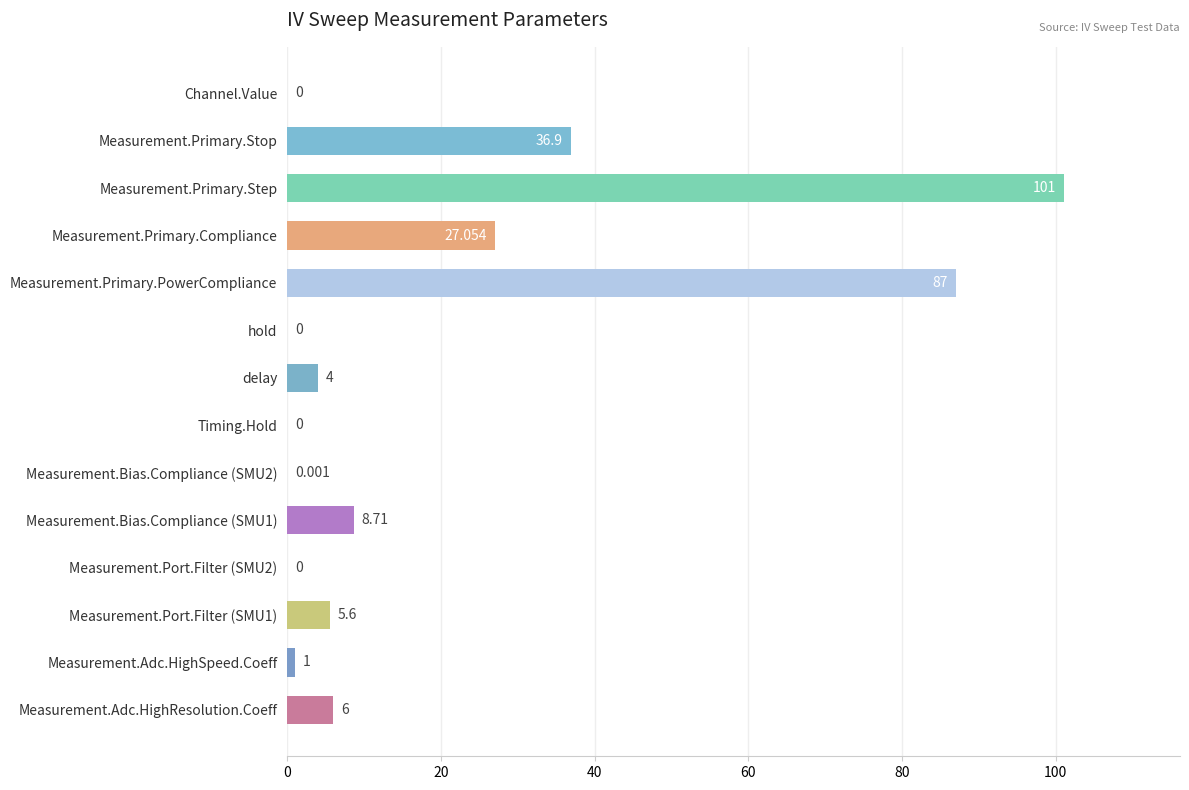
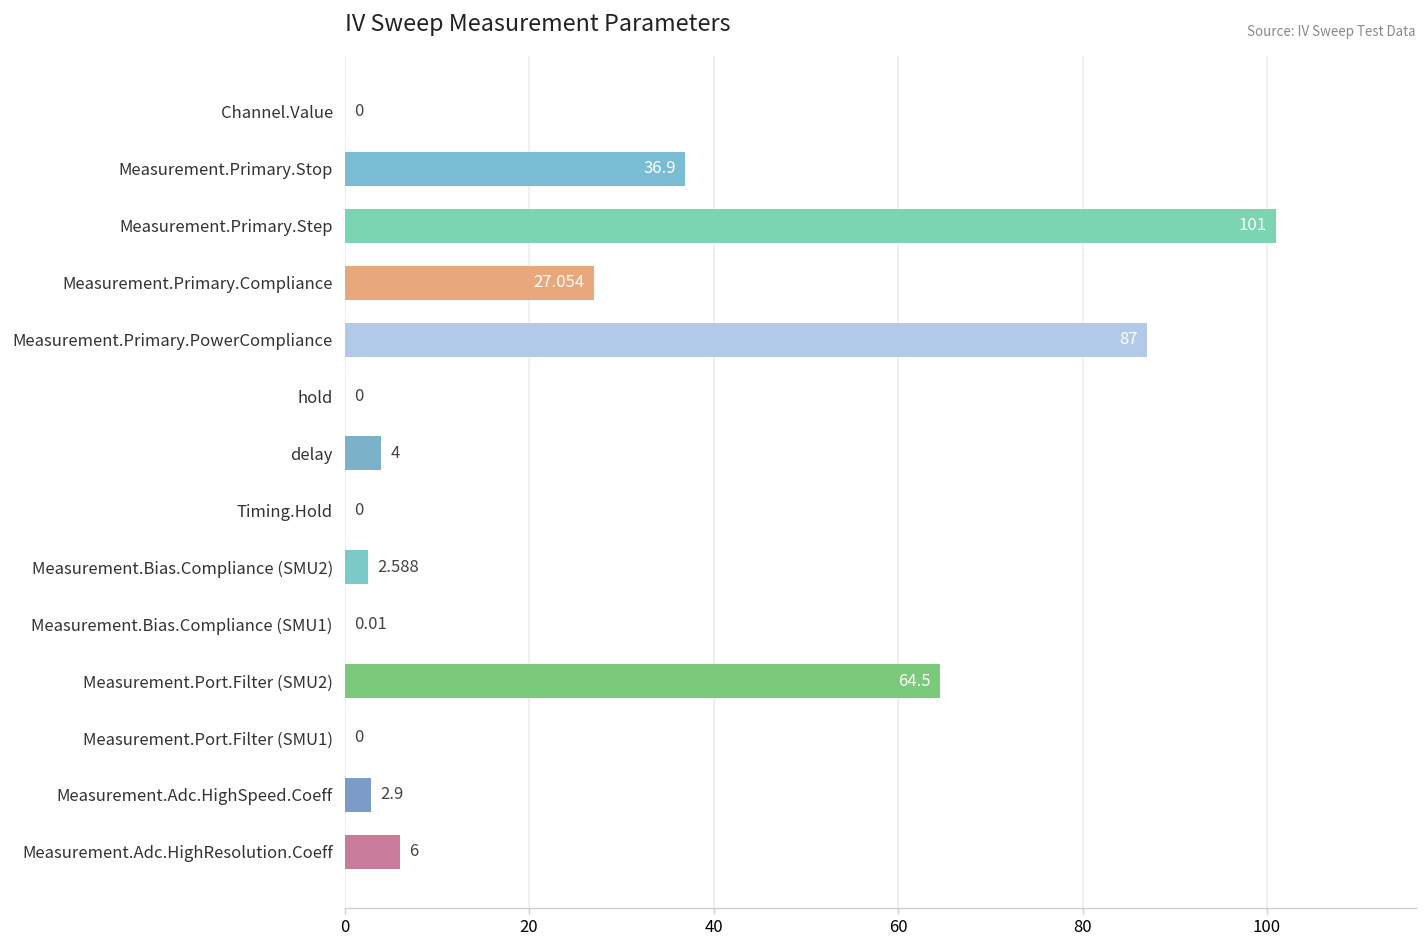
Measurement.Bias.Compliance (SMU2): 0.001 -> 2.588
Measurement.Bias.Compliance (SMU1): 8.71 -> 0.01
Measurement.Port.Filter (SMU2): 0 -> 64.5
Measurement.Port.Filter (SMU1): 5.6 -> 0
Measurement.Adc.HighSpeed.Coeff: 1 -> 2.9
